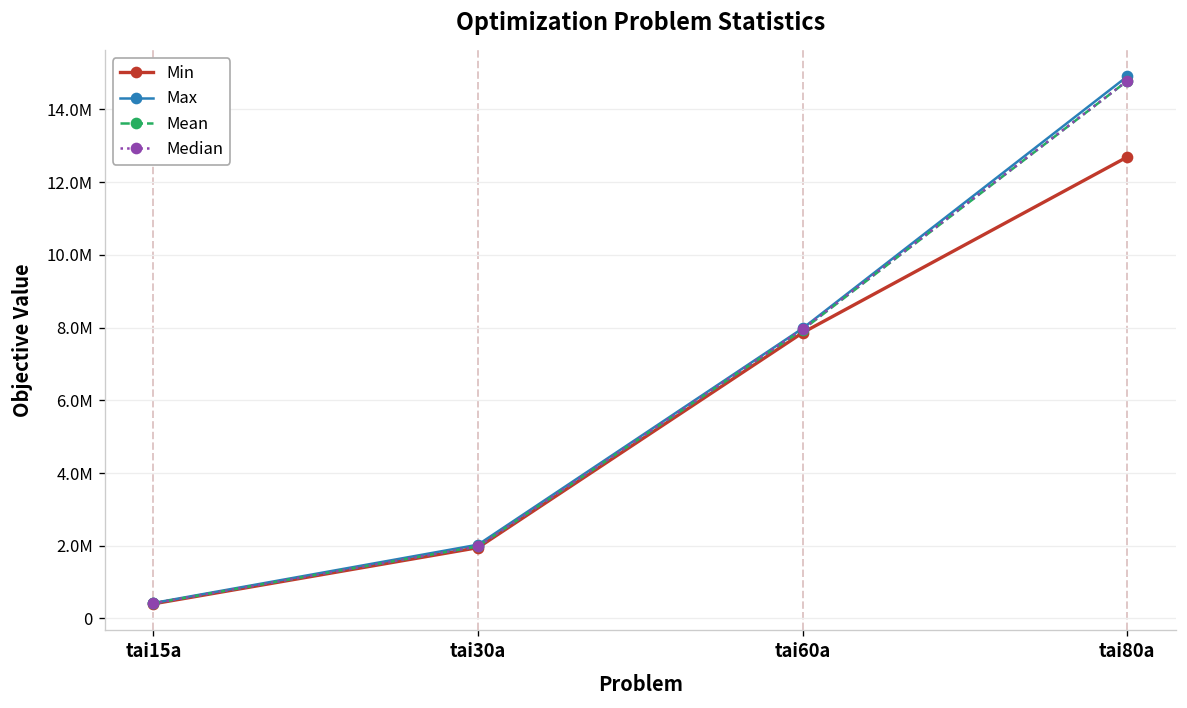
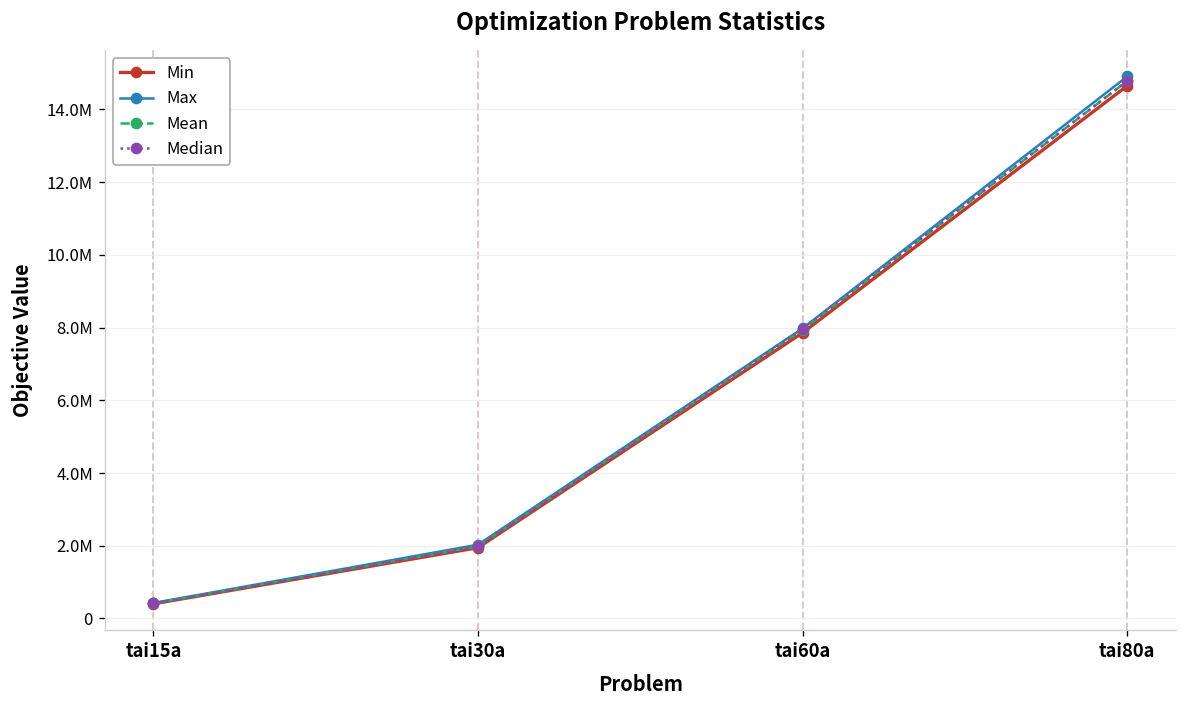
Min, tai80a: 12700000 -> 14700000
